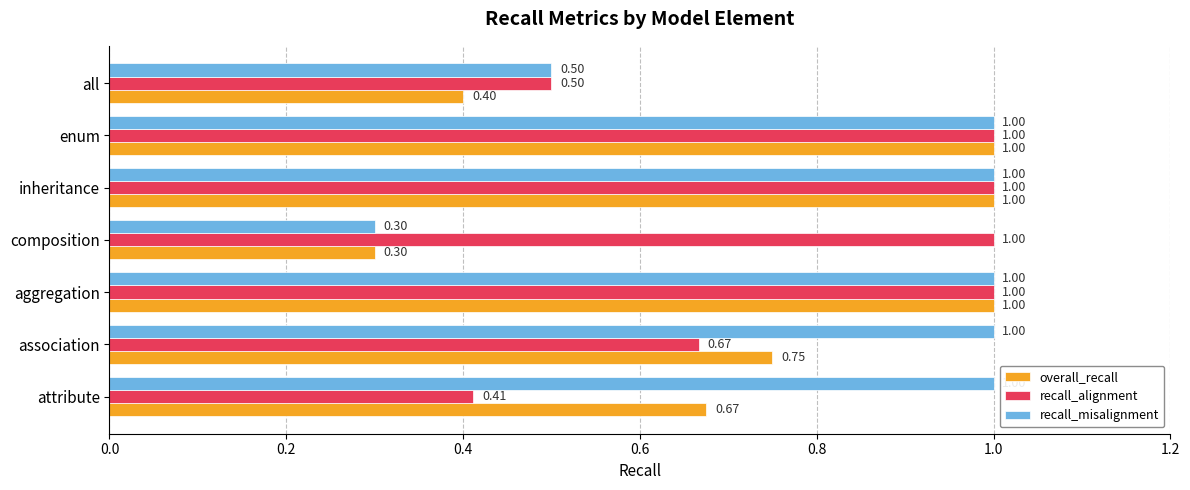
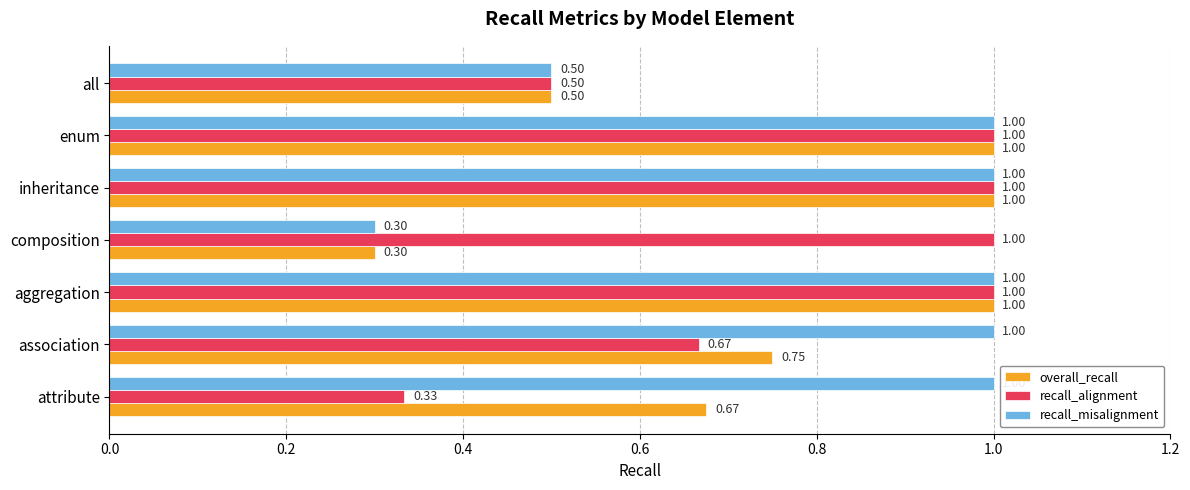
overall_recall, all: 0.40 -> 0.50
recall_alignment, attribute: 0.41 -> 0.33
